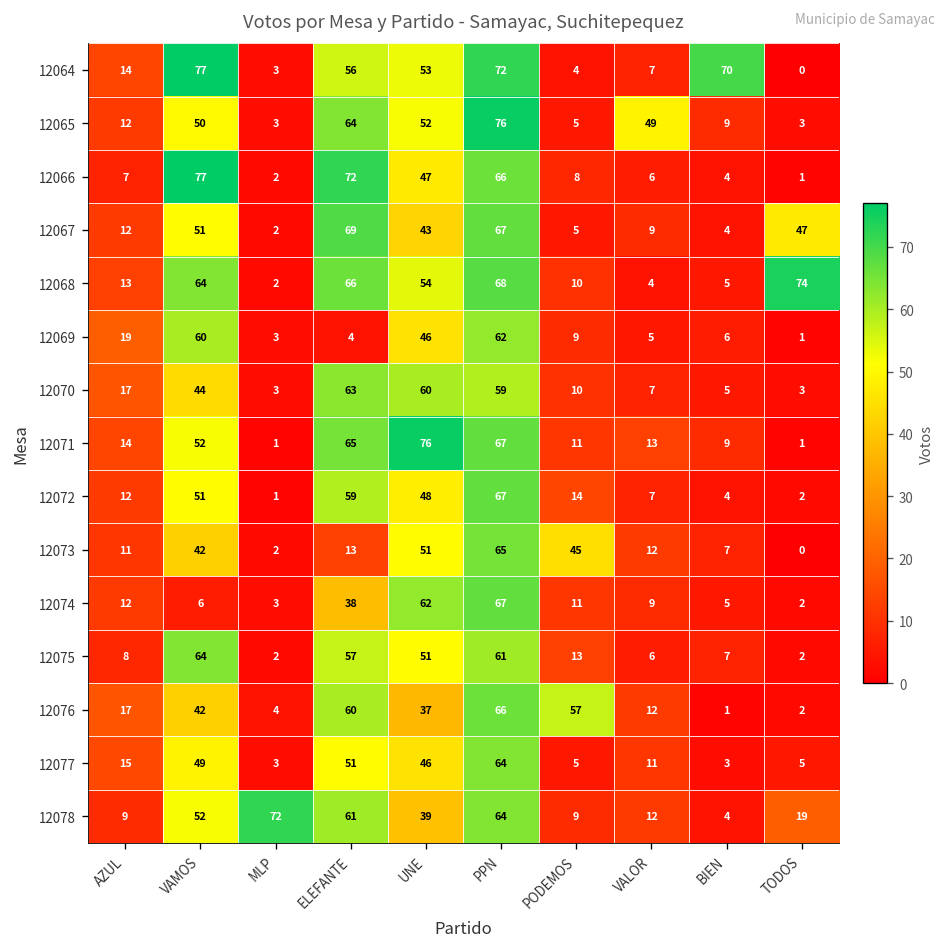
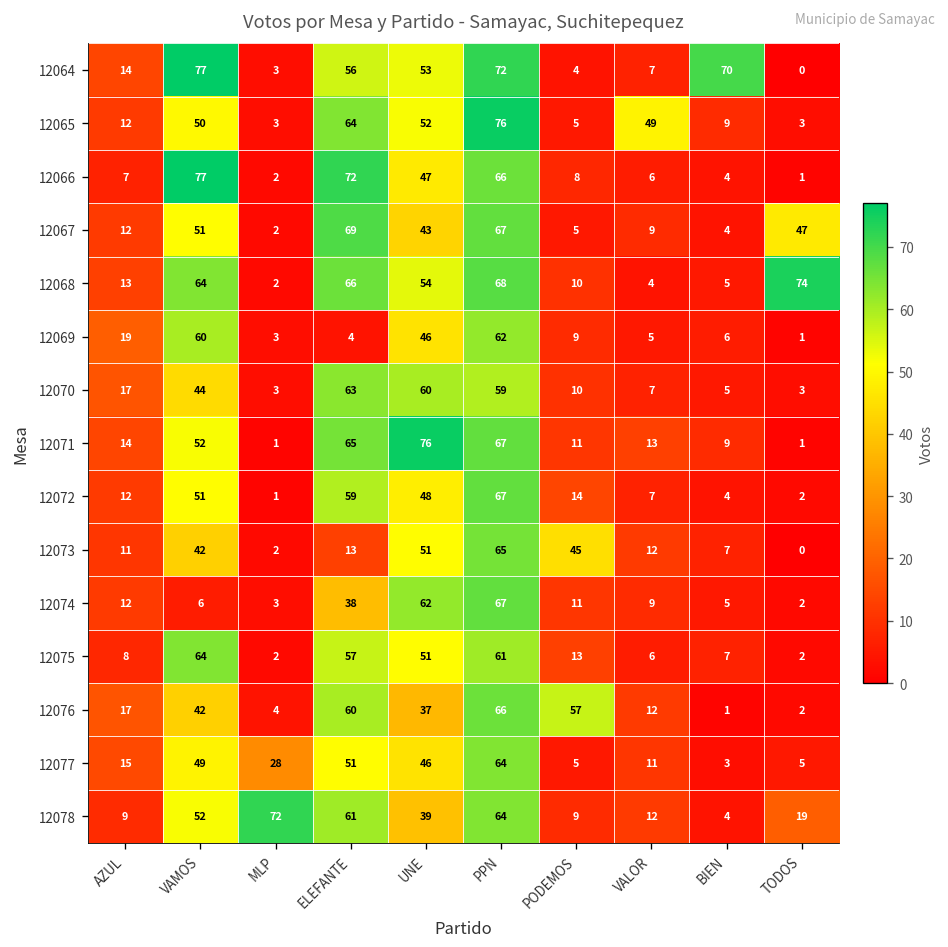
12077, MLP: 3 -> 28
